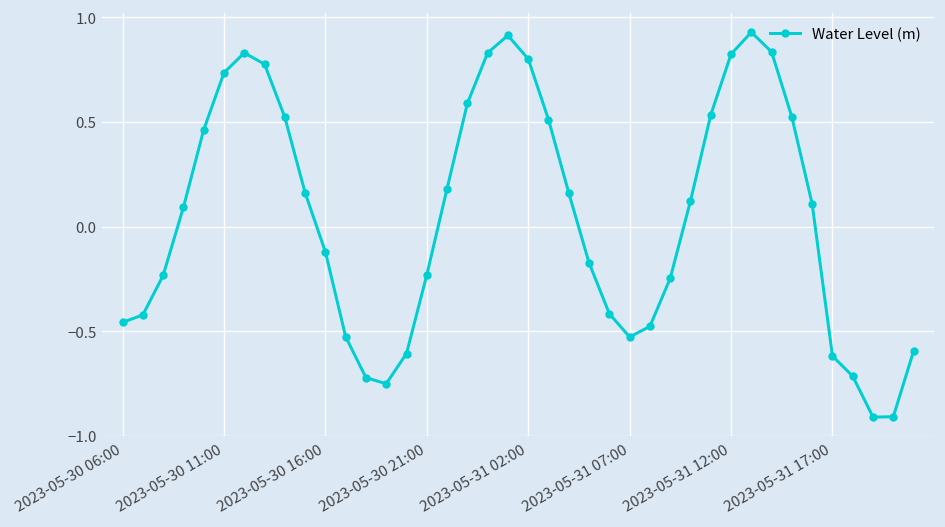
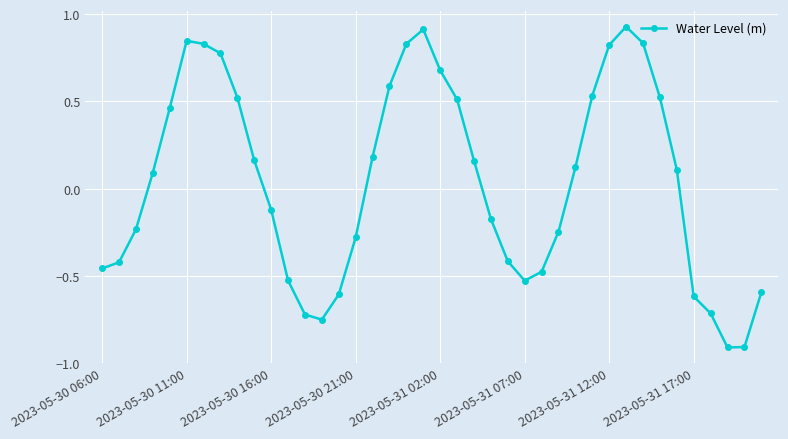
2023-05-30 11:00: 0.73 -> 0.85
2023-05-30 21:00: -0.23 -> -0.28
2023-05-31 02:00: 0.80 -> 0.68
